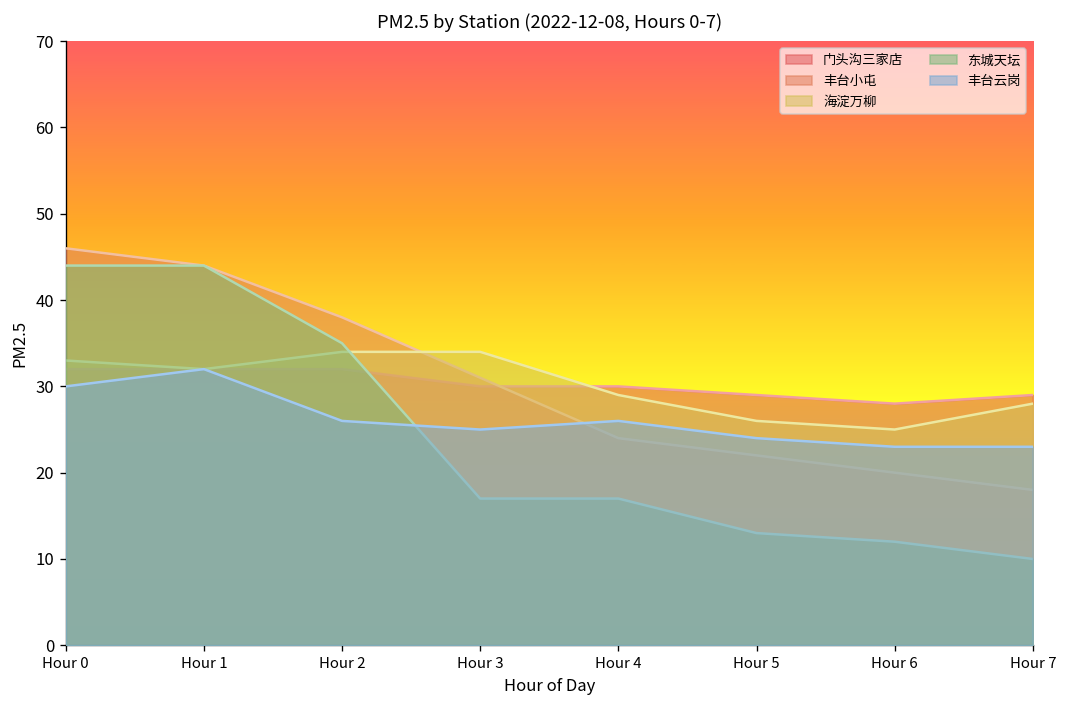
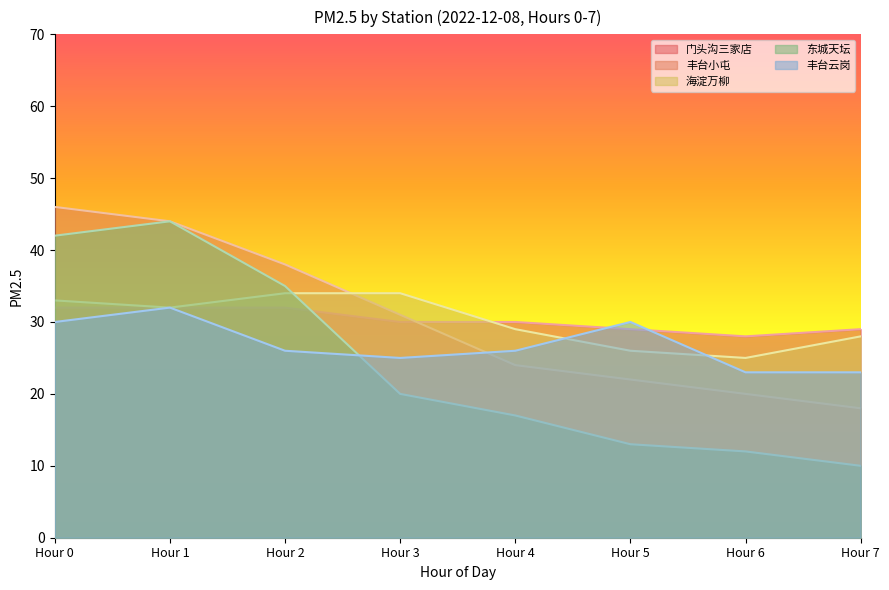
东城天坛, Hour 0: 44 -> 42
东城天坛, Hour 3: 17 -> 20
丰台云岗, Hour 5: 24 -> 30
